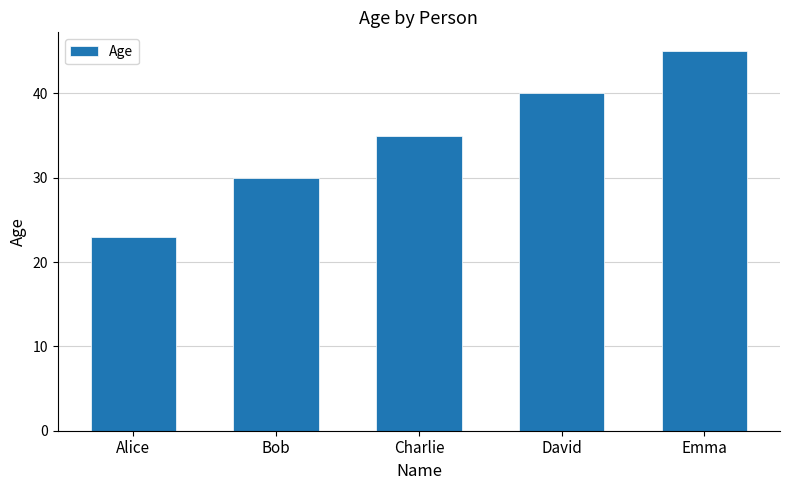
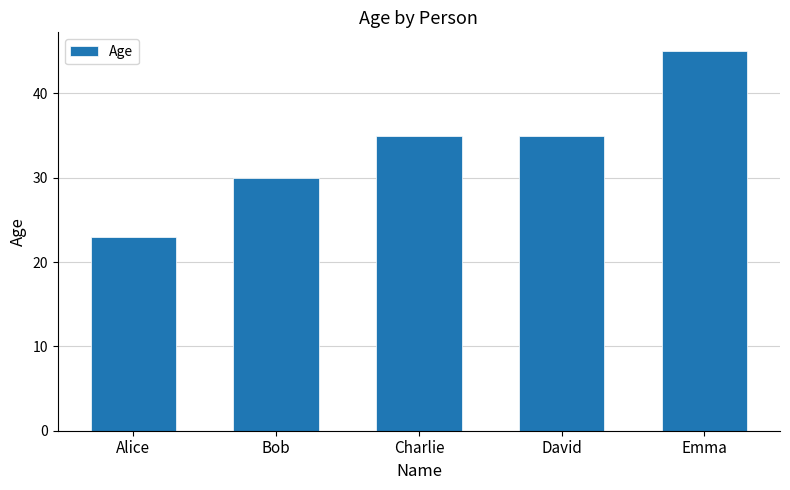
David: 40 -> 35
